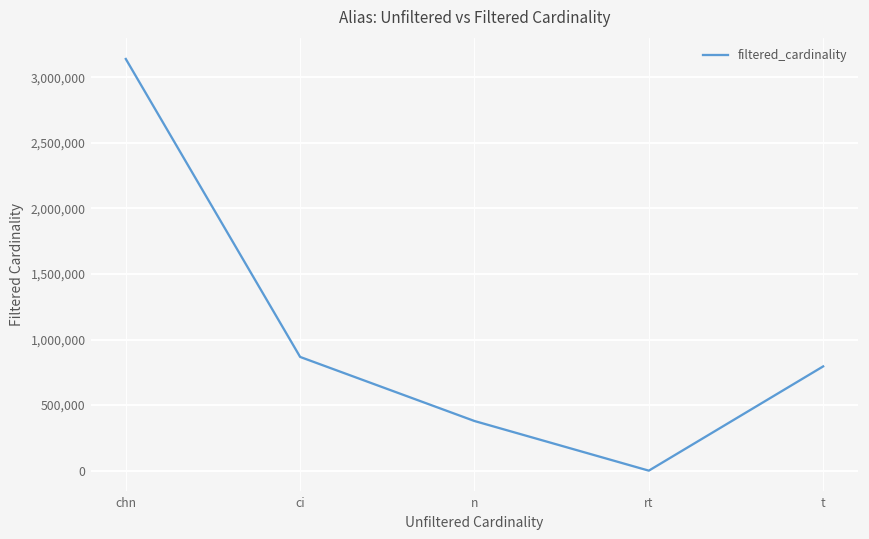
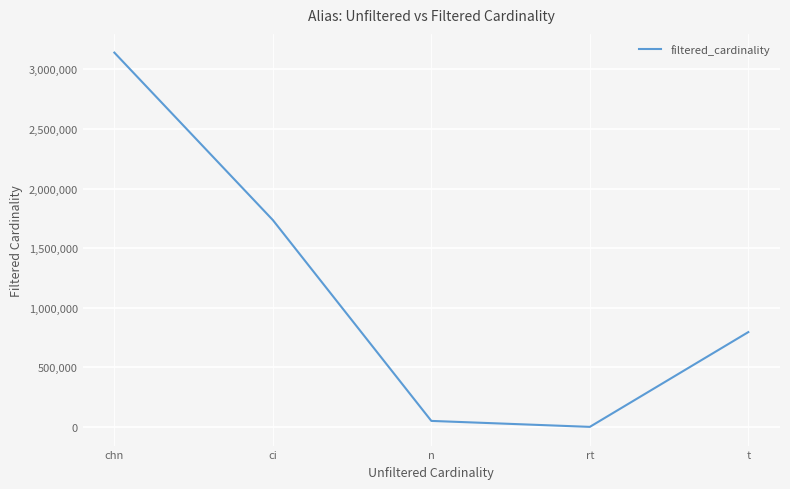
ci: 870,000 -> 1,740,000
n: 380,000 -> 50,000
